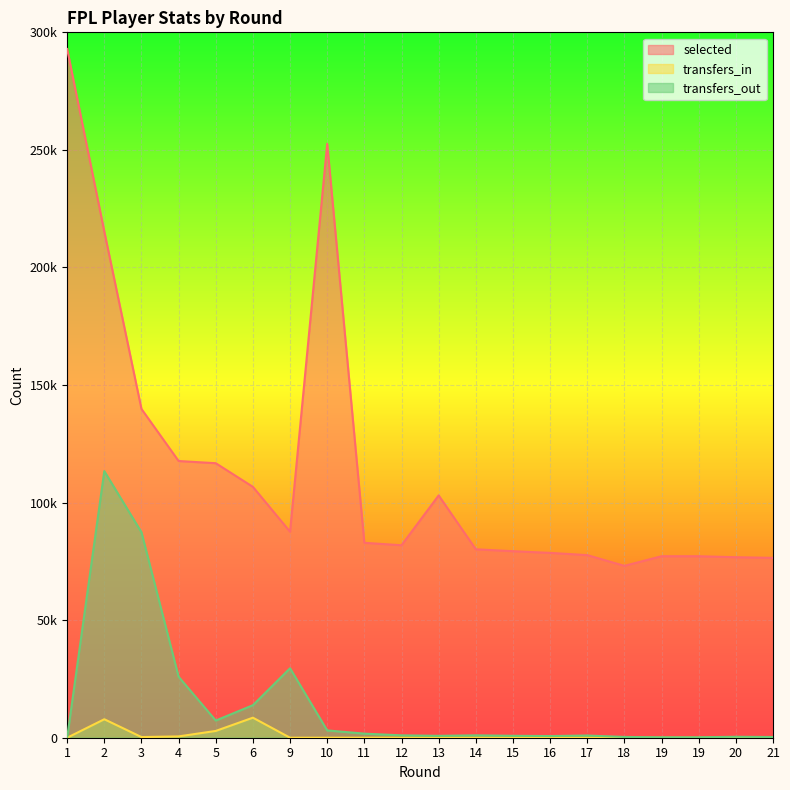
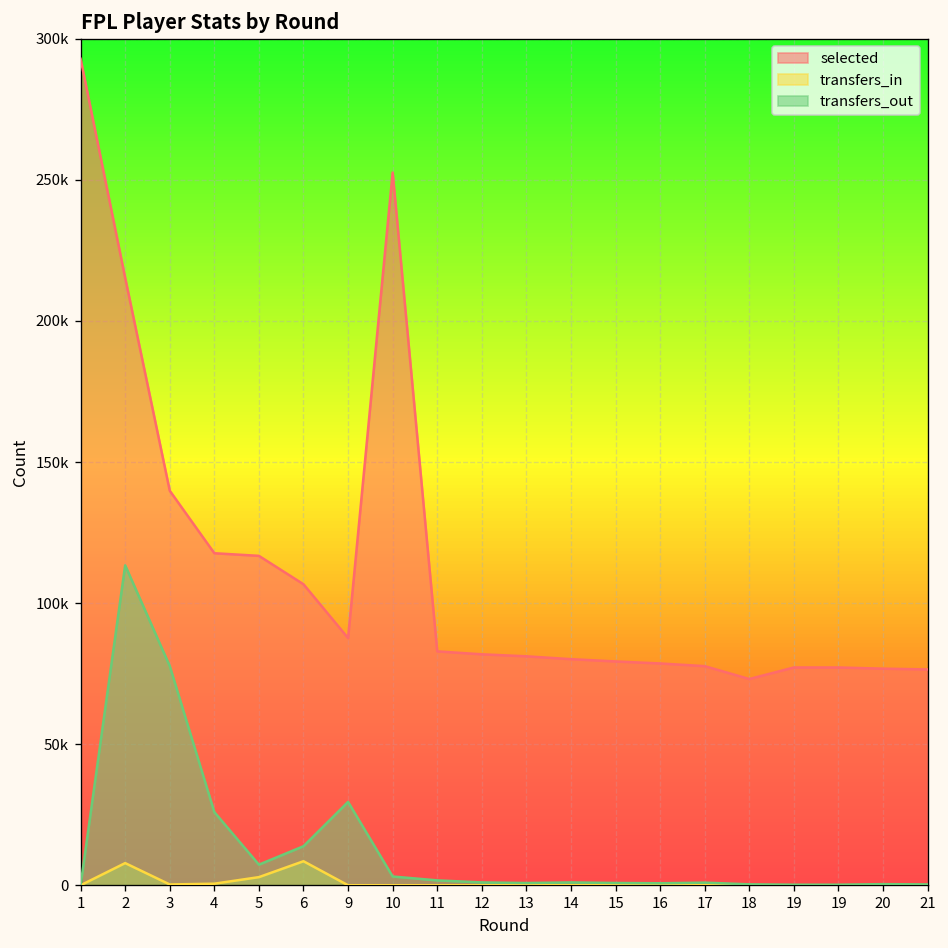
transfers_out, 3: 87000 -> 78000
selected, 13: 103000 -> 81000
